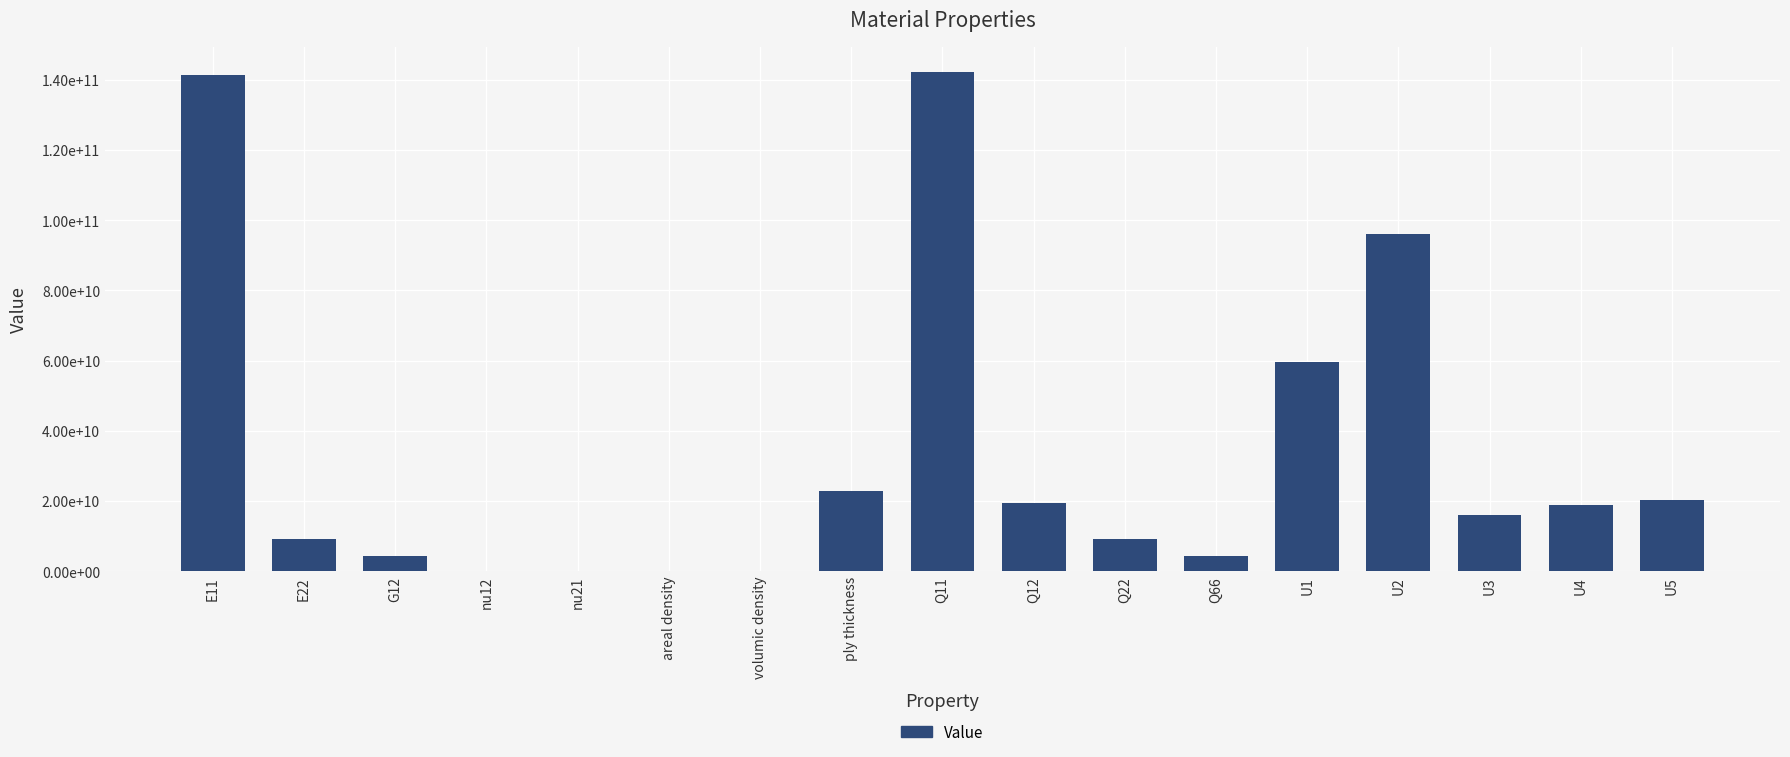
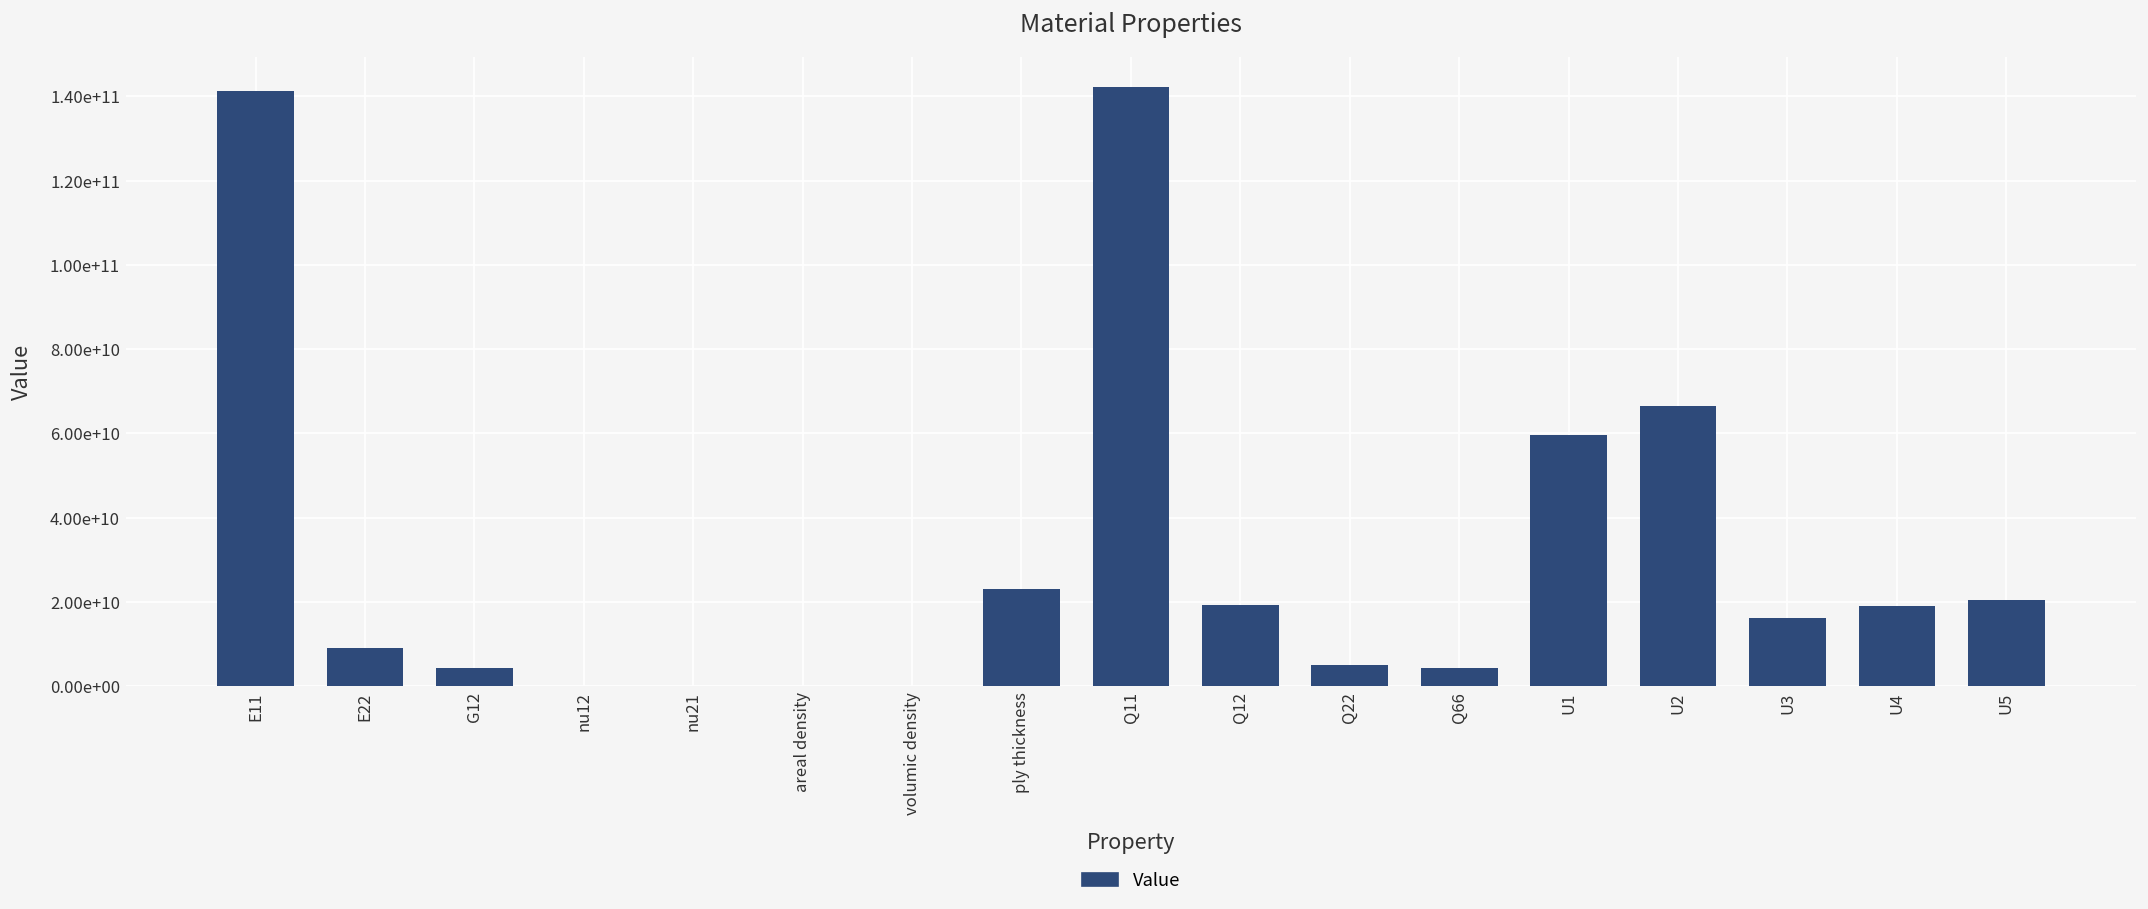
Q22: 9000000000 -> 5000000000
U2: 96000000000 -> 67000000000
